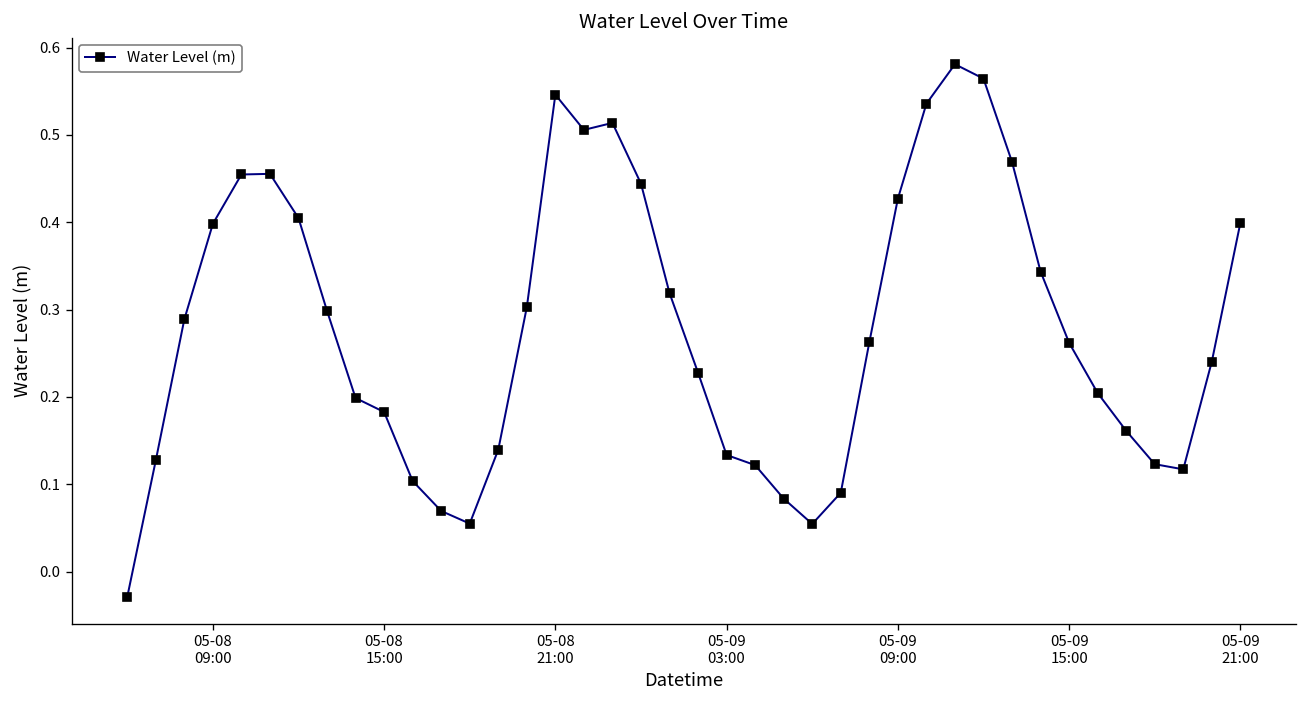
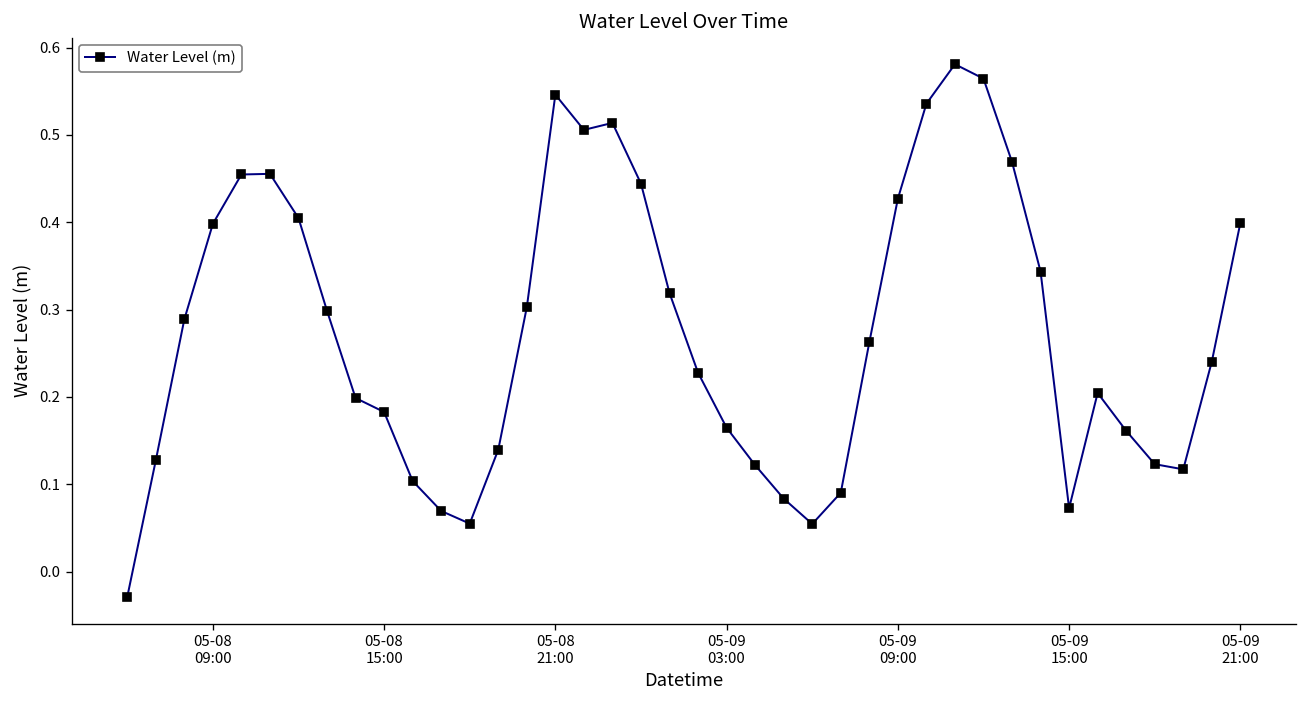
05-09 03:00: 0.13 -> 0.16
05-09 15:00: 0.26 -> 0.07
